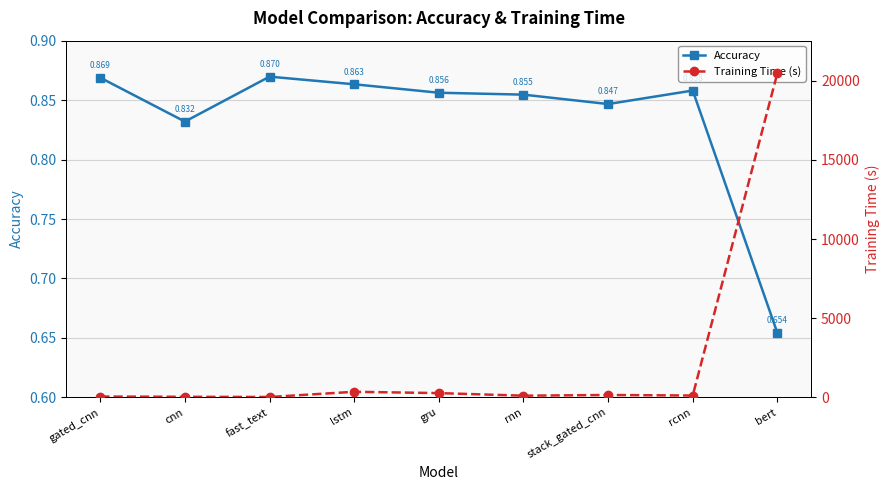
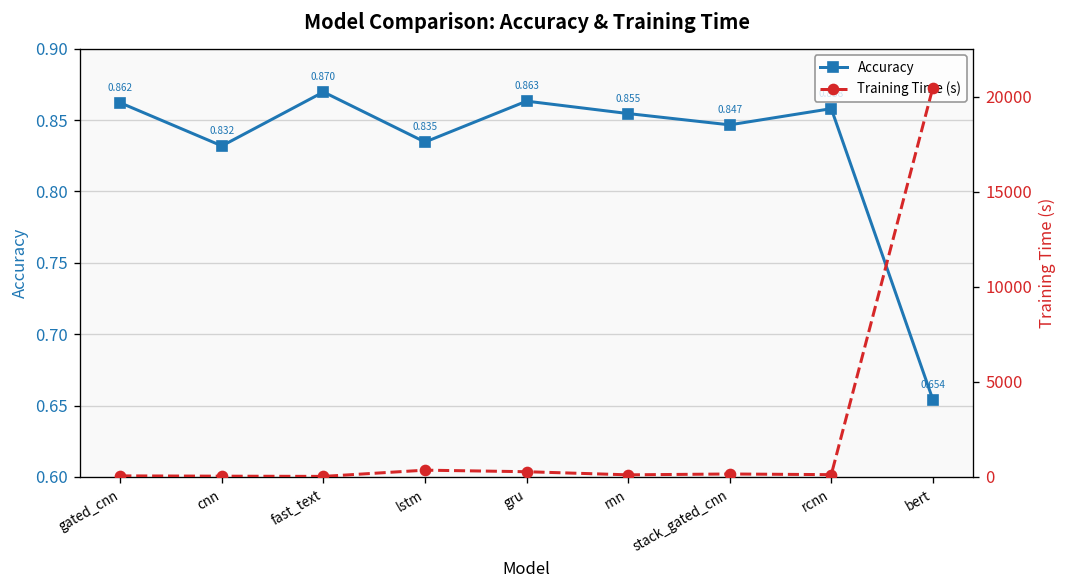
Accuracy, gated_cnn: 0.869 -> 0.862
Accuracy, lstm: 0.863 -> 0.835
Accuracy, gru: 0.856 -> 0.863
